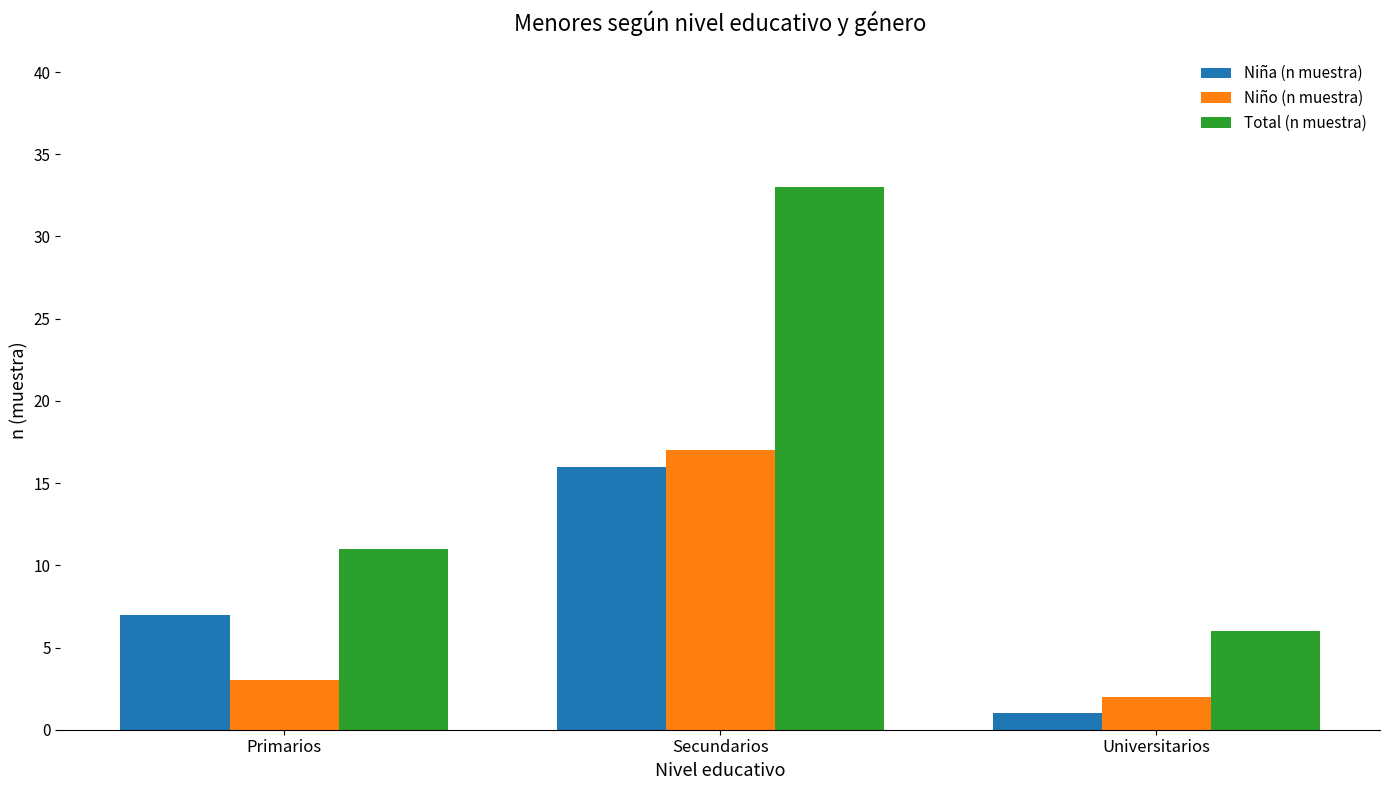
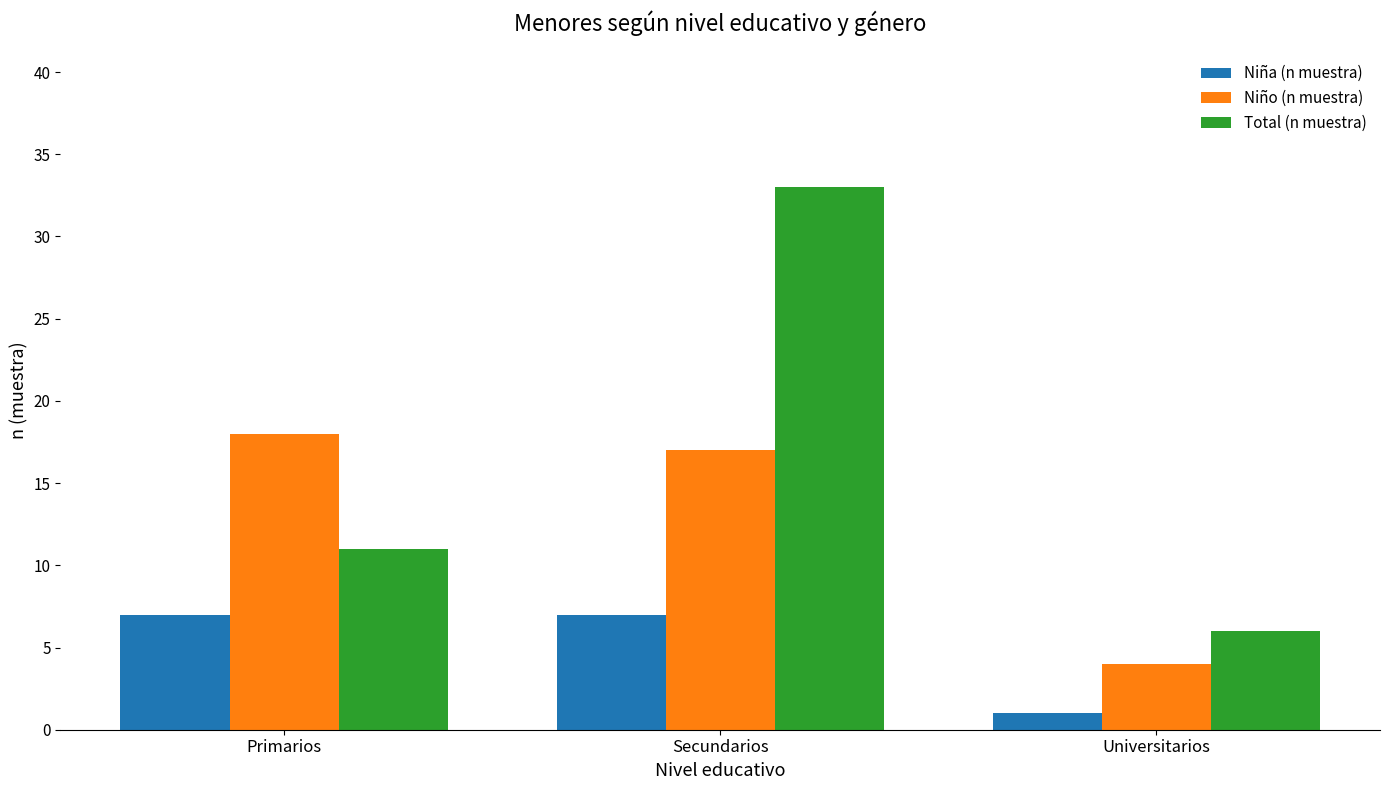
Niño (n muestra), Primarios: 3 -> 18
Niña (n muestra), Secundarios: 16 -> 7
Niño (n muestra), Universitarios: 2 -> 4
